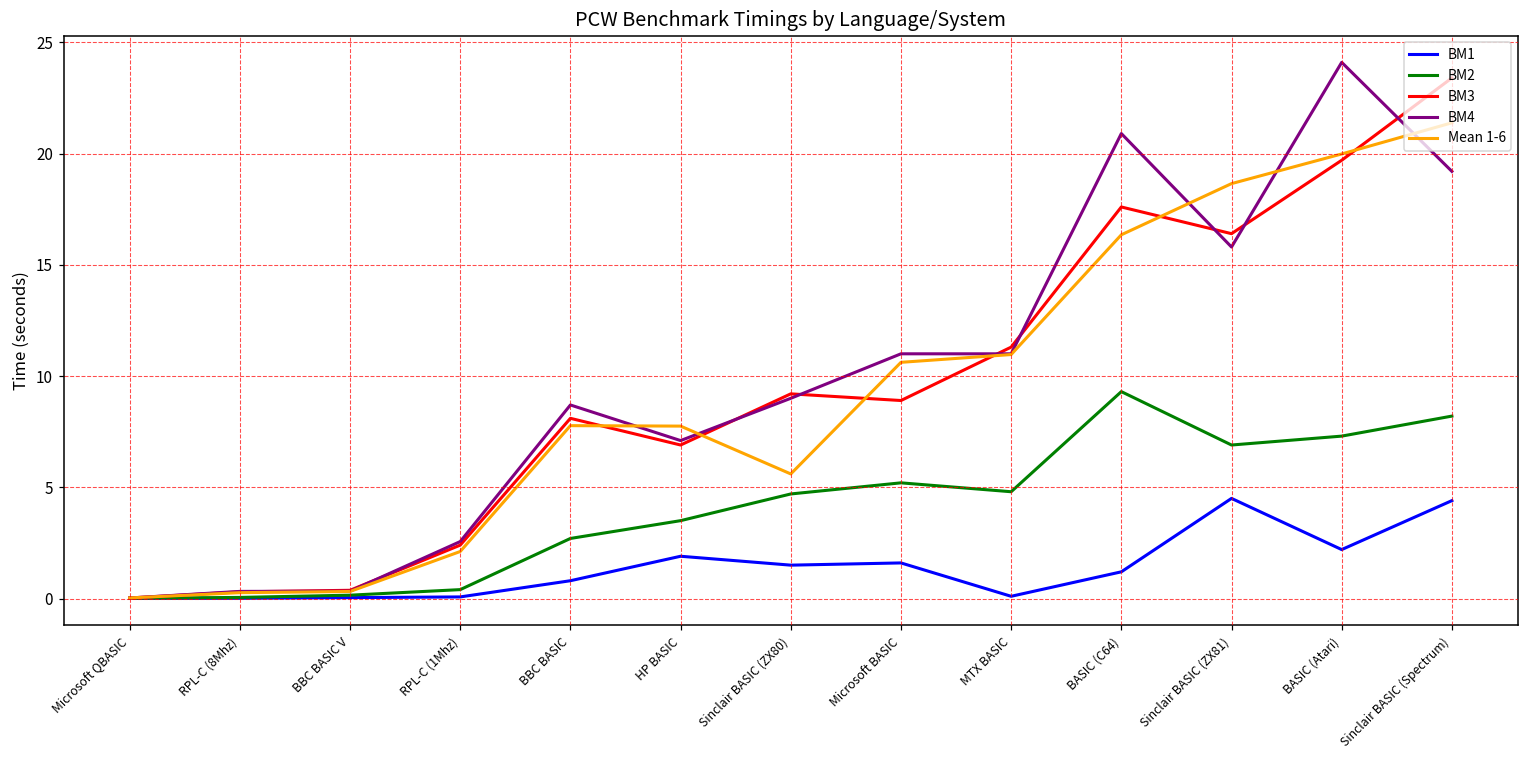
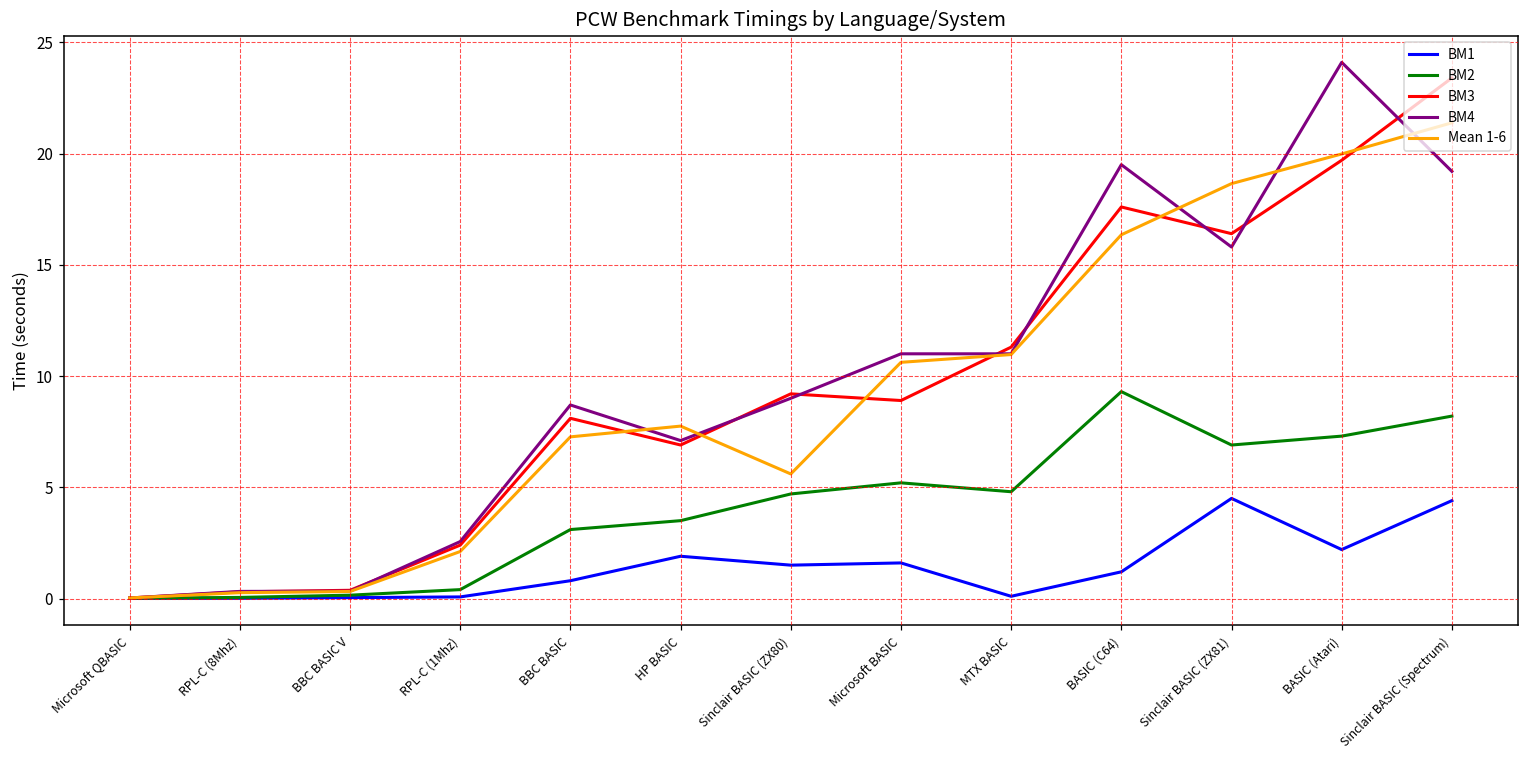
BM2, BBC BASIC: 2.7 -> 3.1
Mean 1-6, BBC BASIC: 7.8 -> 7.3
BM4, BASIC (C64): 20.9 -> 19.5
